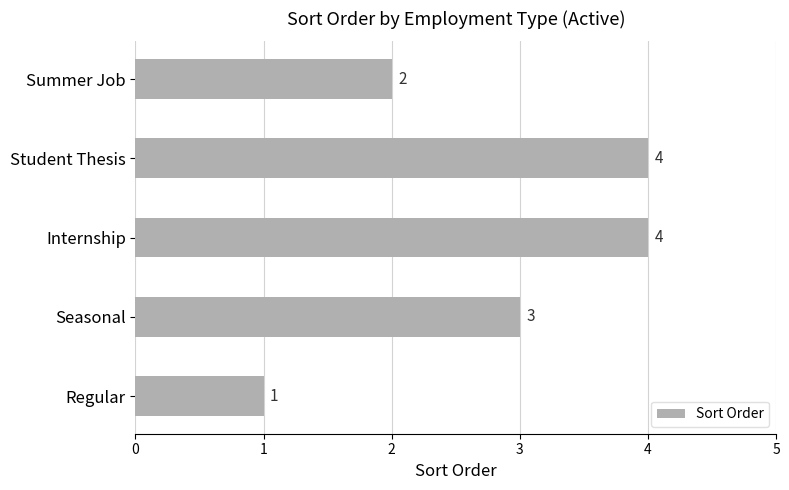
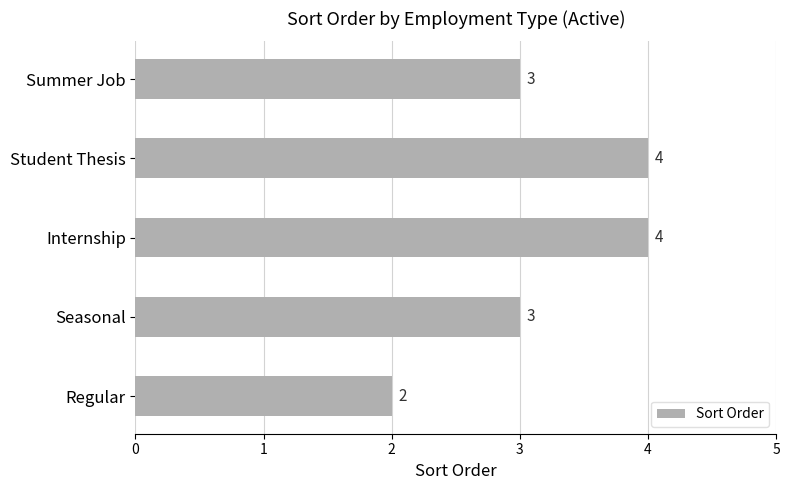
Summer Job: 2 -> 3
Regular: 1 -> 2
